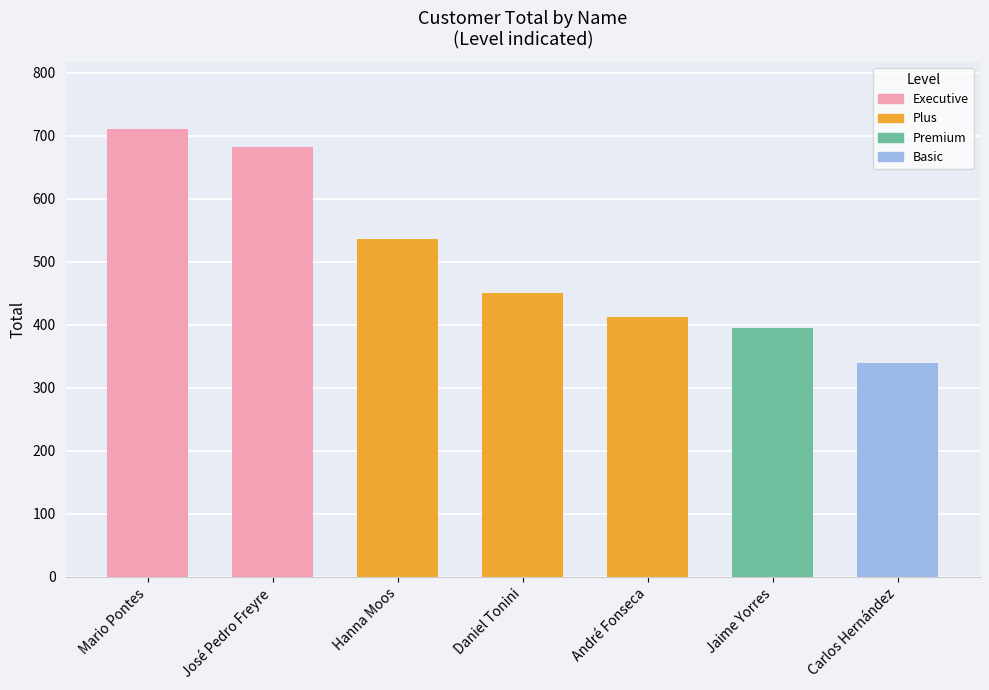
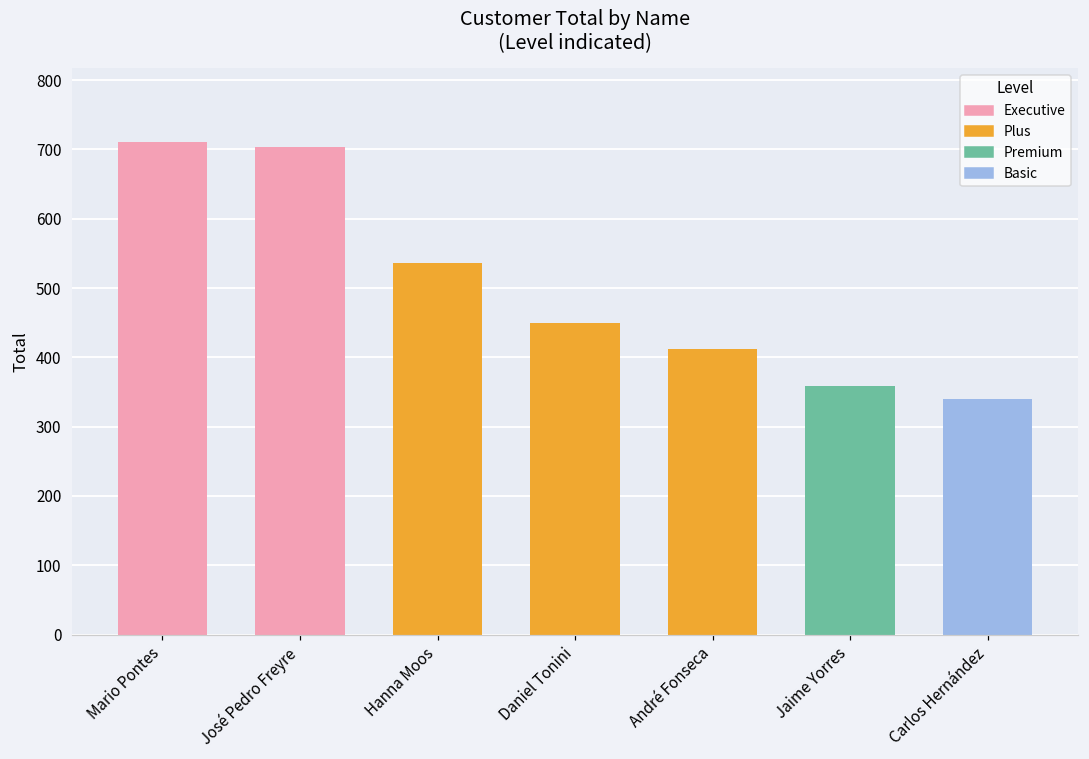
José Pedro Freyre: 680 -> 700
Jaime Yorres: 400 -> 360
